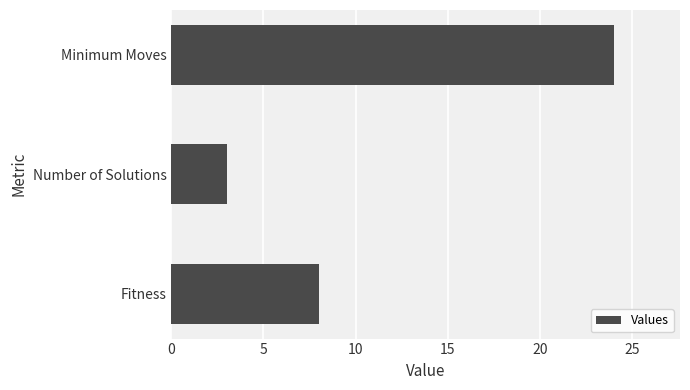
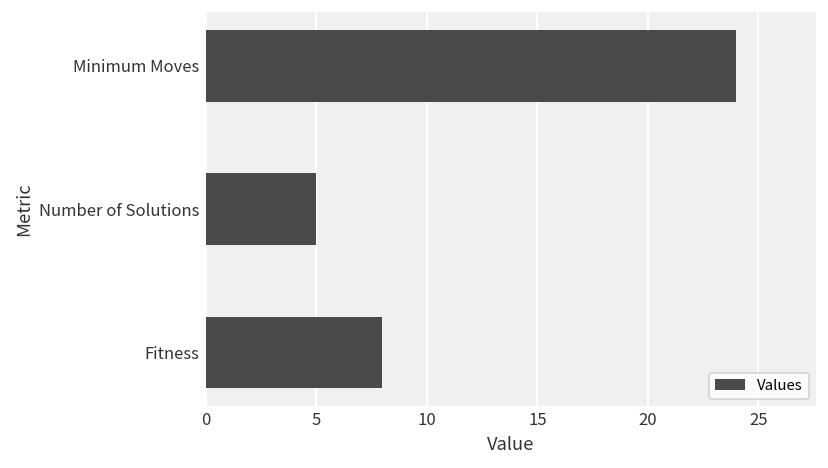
Number of Solutions: 3 -> 5
